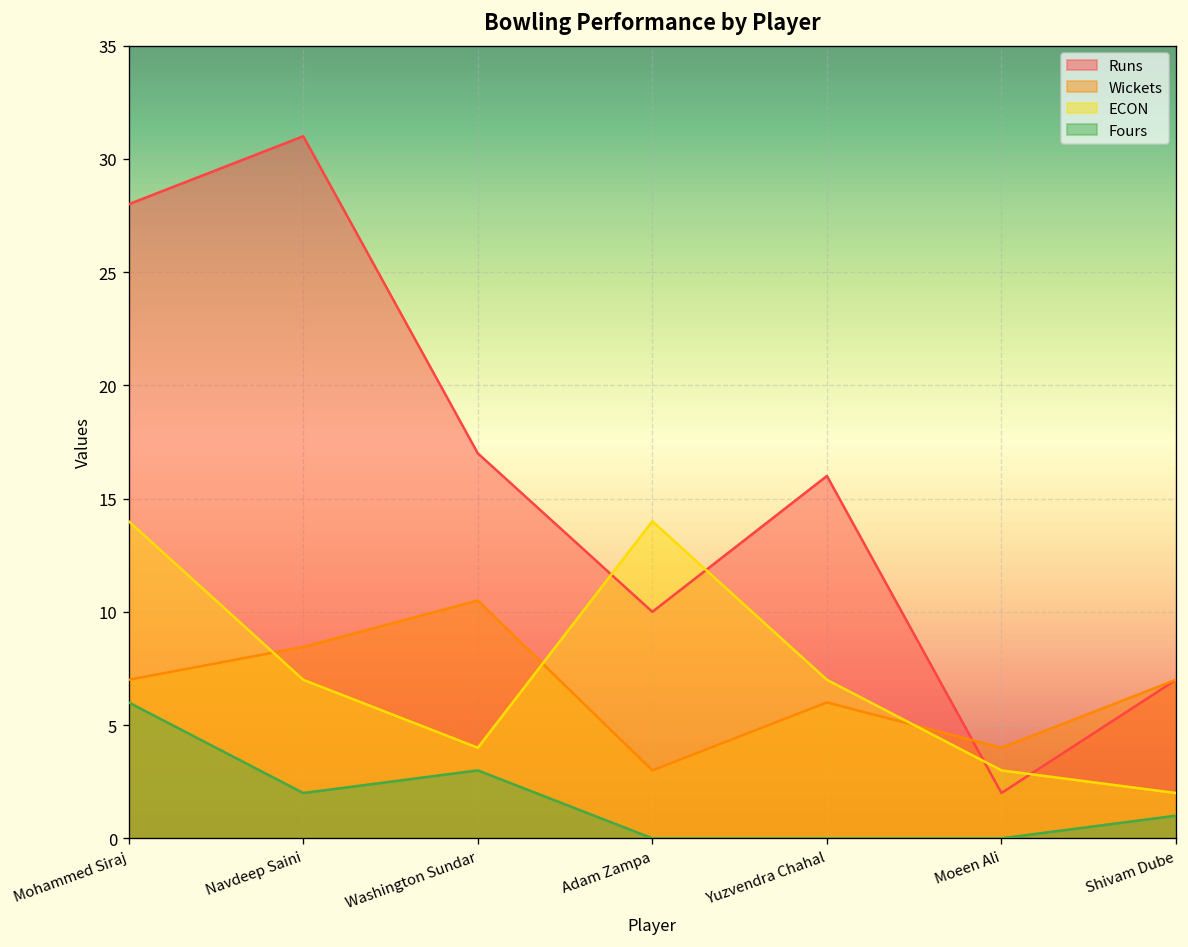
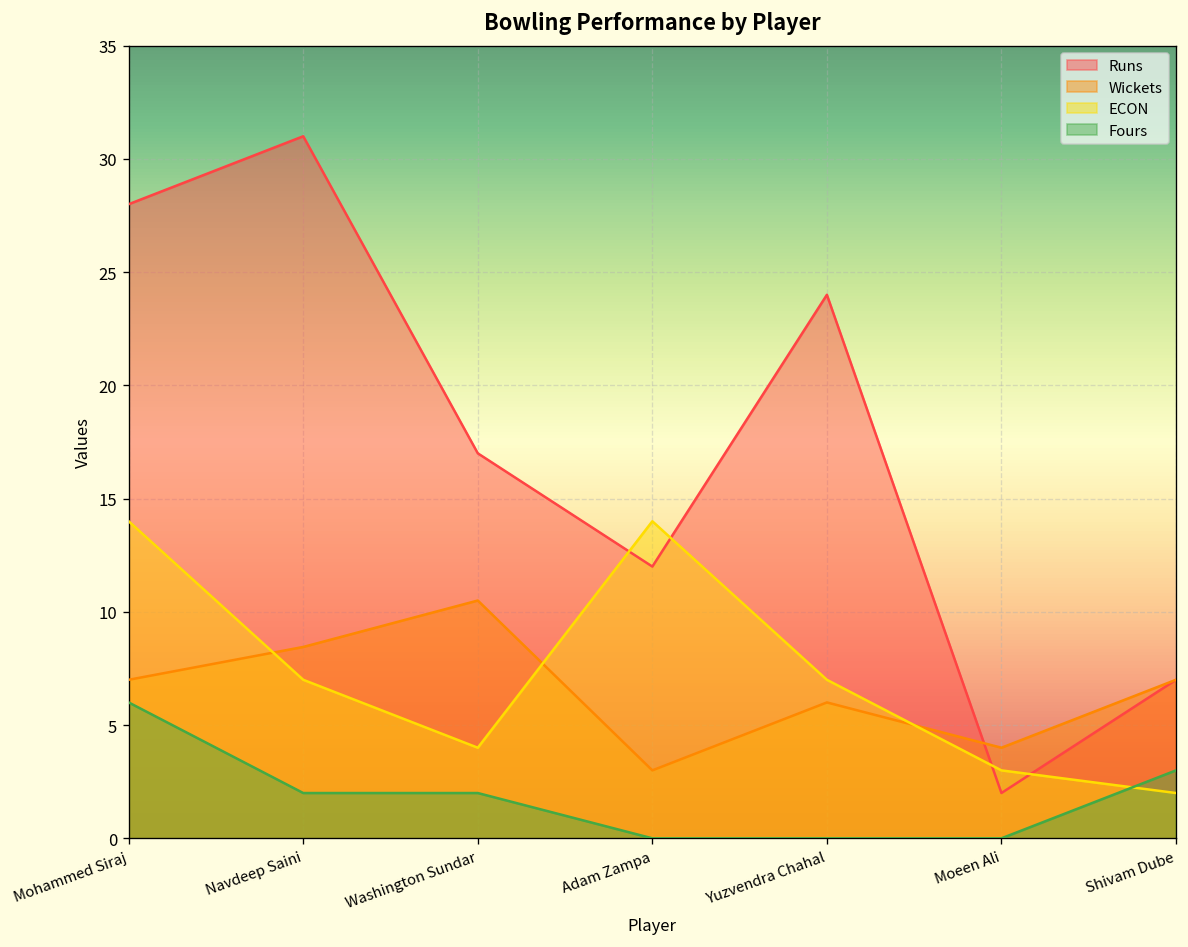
Fours, Washington Sundar: 3 -> 2
Runs, Adam Zampa: 10 -> 12
Runs, Yuzvendra Chahal: 16 -> 24
Fours, Shivam Dube: 1 -> 3
